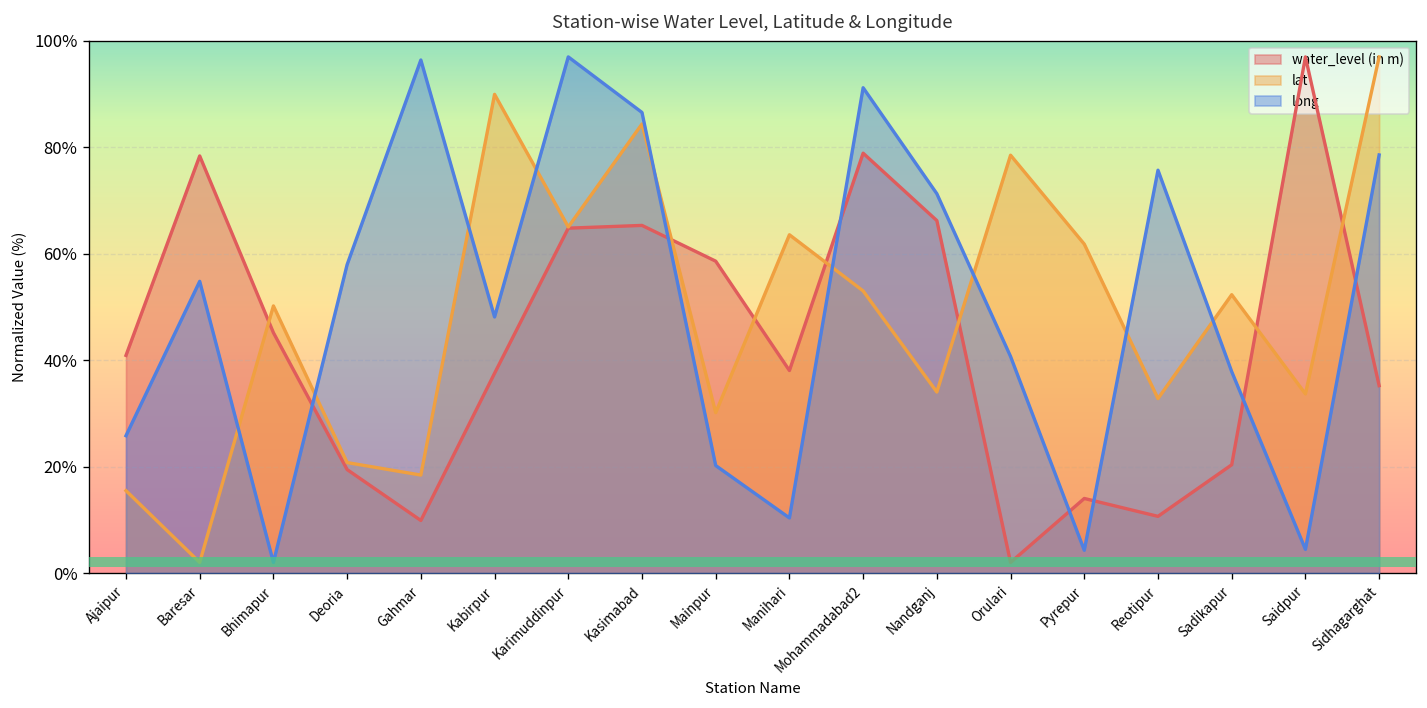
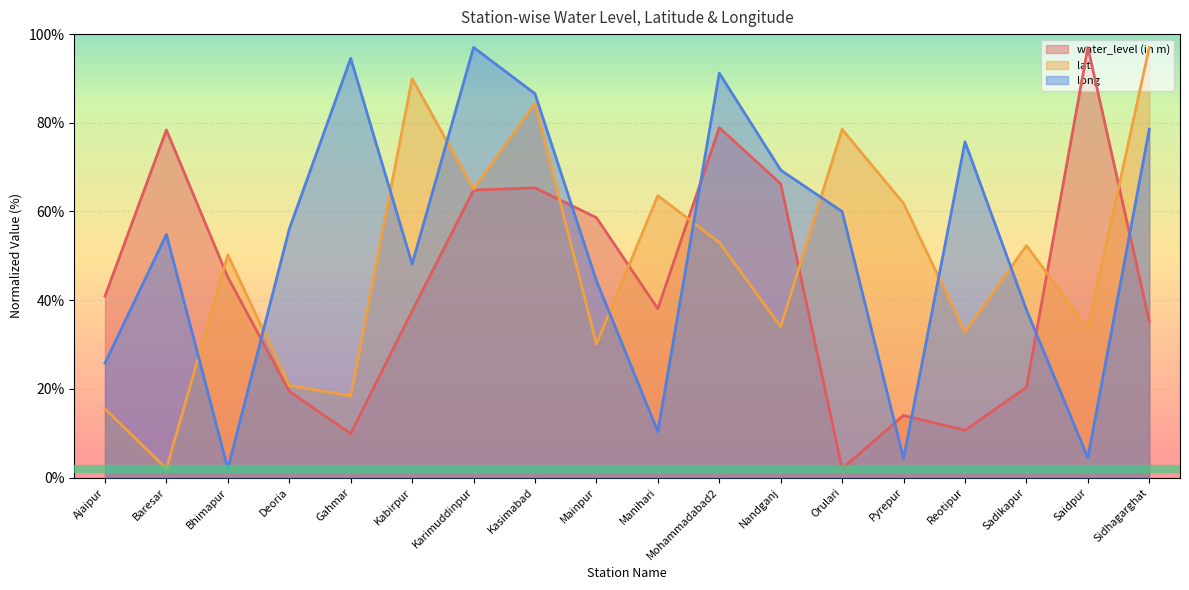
long, Deoria: 58% -> 56%
long, Gahmar: 96% -> 95%
long, Mainpur: 20% -> 44%
long, Nandganj: 71% -> 69%
long, Orulari: 41% -> 60%
